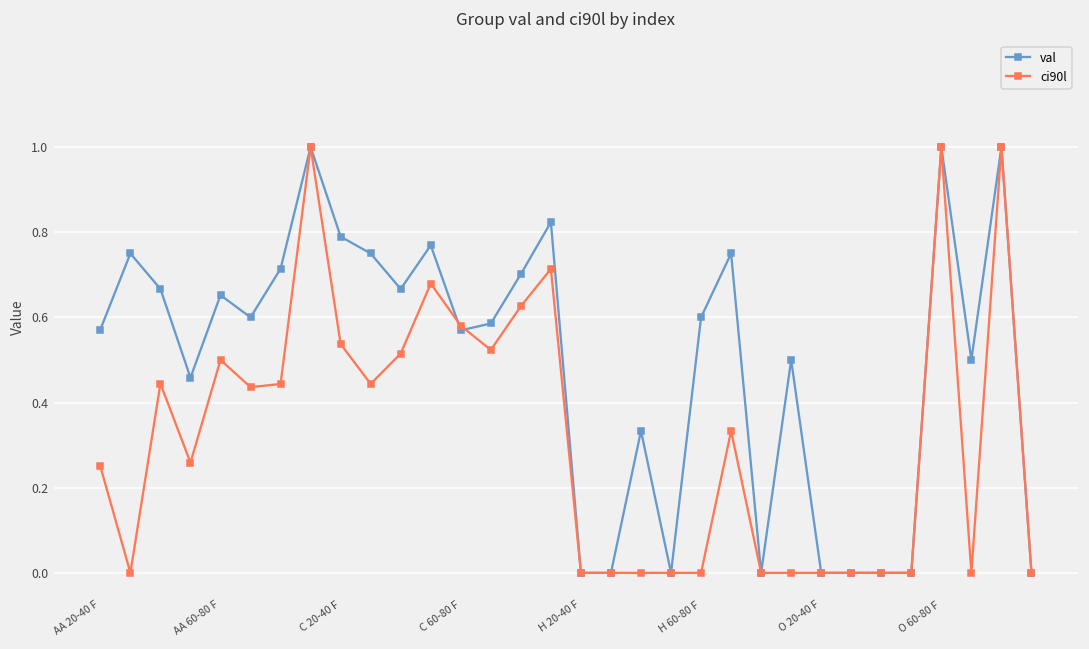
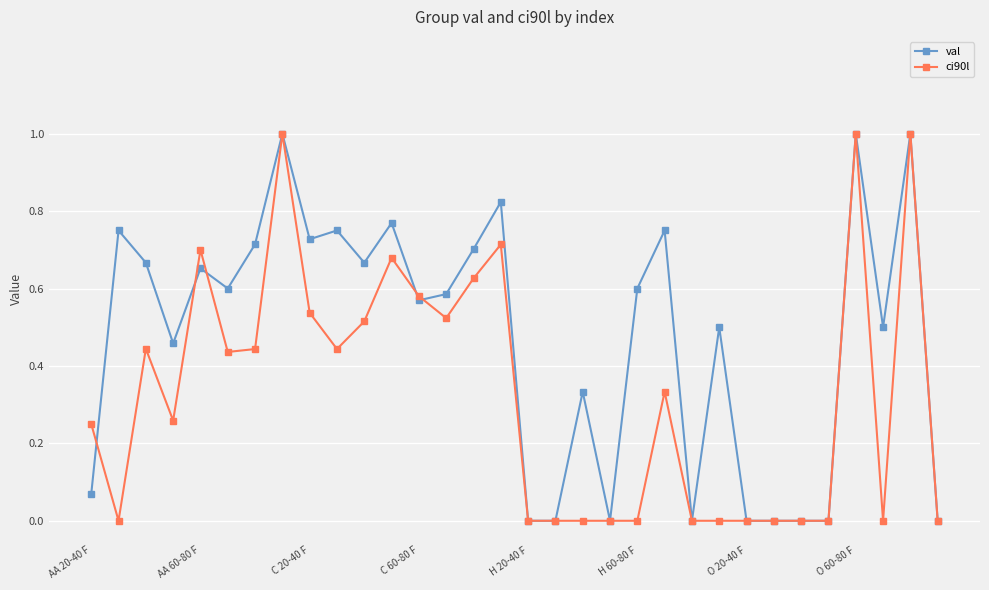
val, AA 20-40 F: 0.57 -> 0.07
ci90l, AA 60-80 F: 0.5 -> 0.7
val, C 20-40 F: 0.79 -> 0.73
